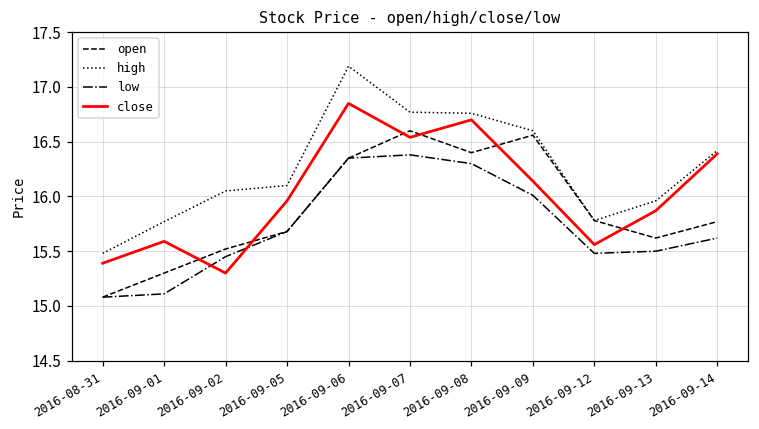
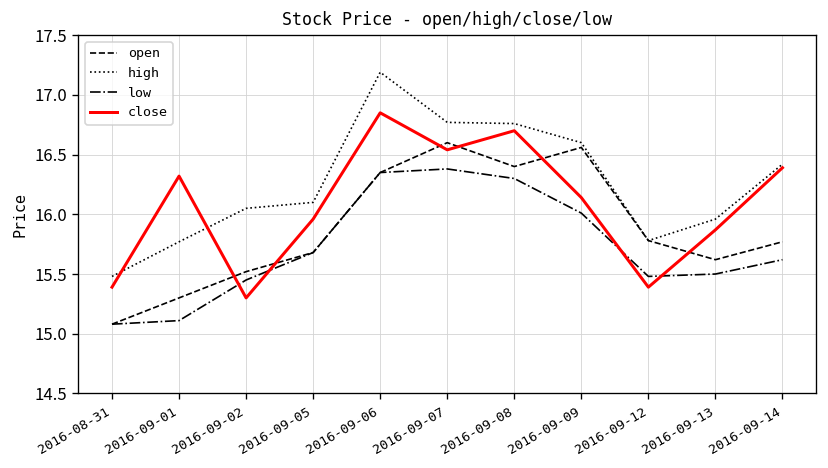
close, 2016-09-01: 15.6 -> 16.3
close, 2016-09-12: 15.6 -> 15.4
